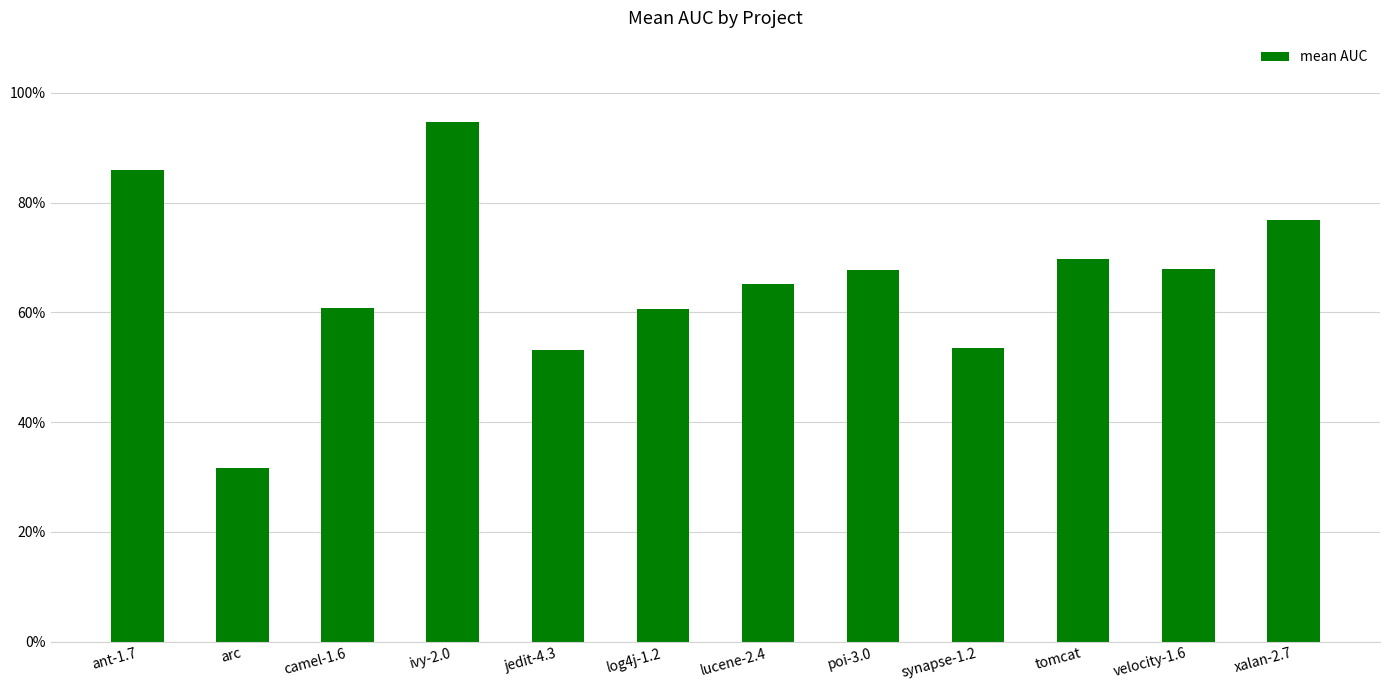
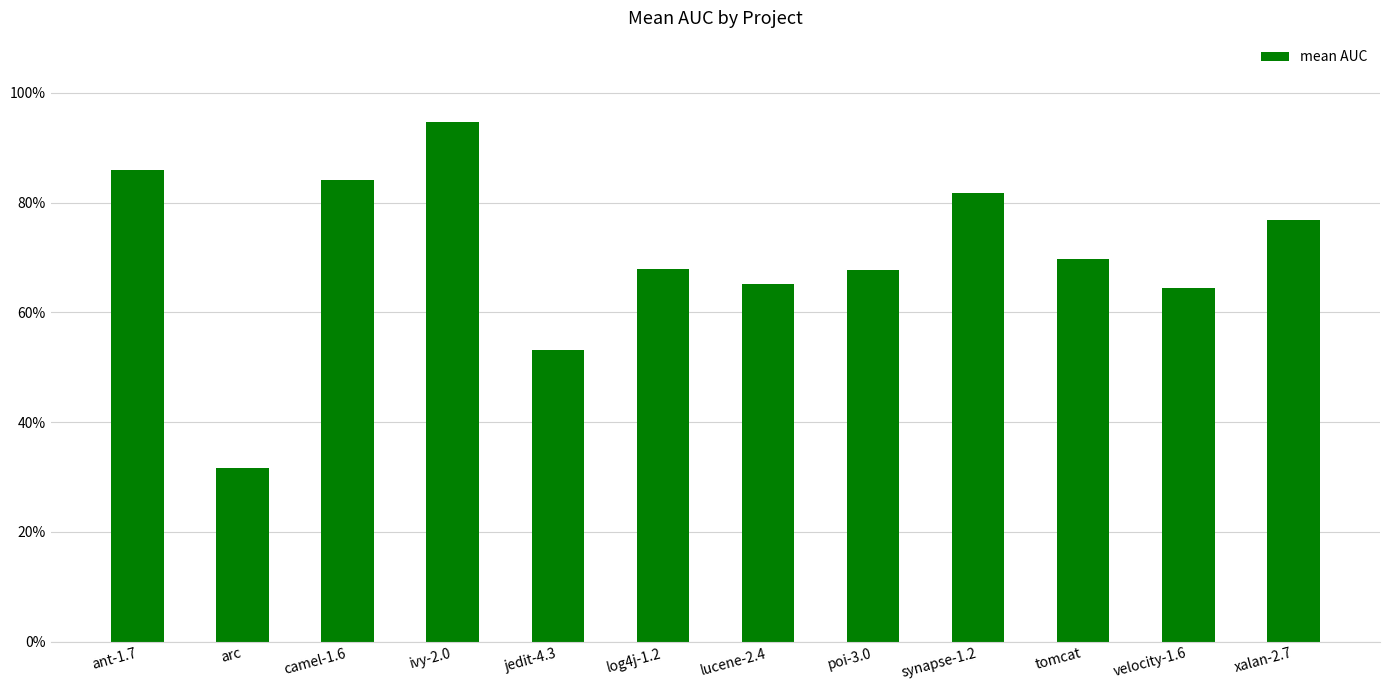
camel-1.6: 61% -> 84%
log4j-1.2: 61% -> 68%
synapse-1.2: 54% -> 82%
velocity-1.6: 68% -> 64%
